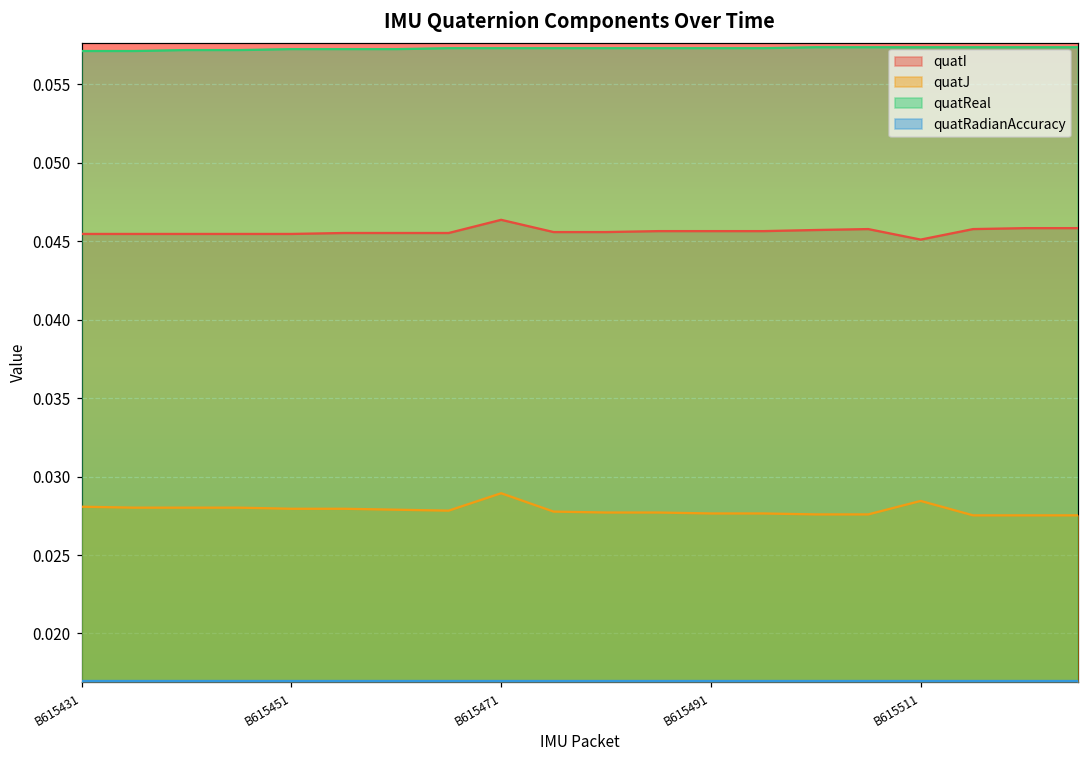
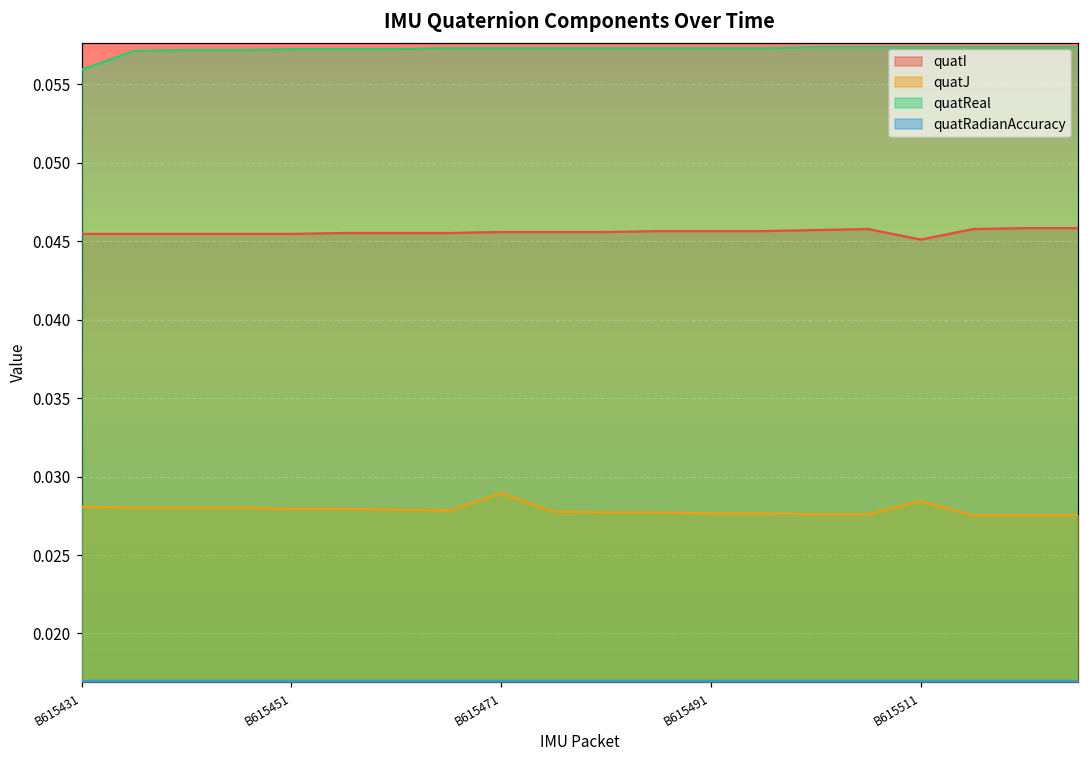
quatReal, B615431: 0.0571 -> 0.0559
quatI, B615471: 0.0464 -> 0.0456
